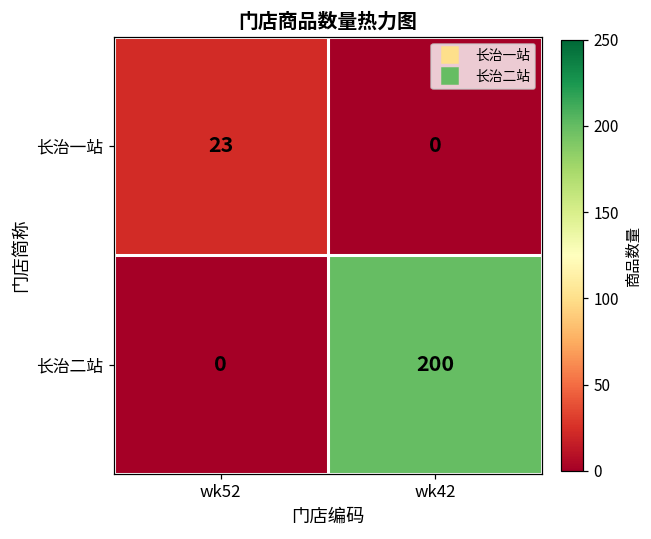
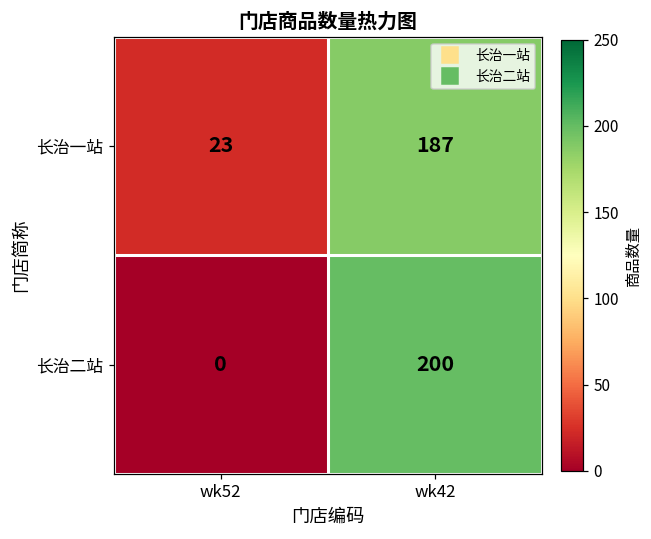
长治一站, wk42: 0 -> 187
